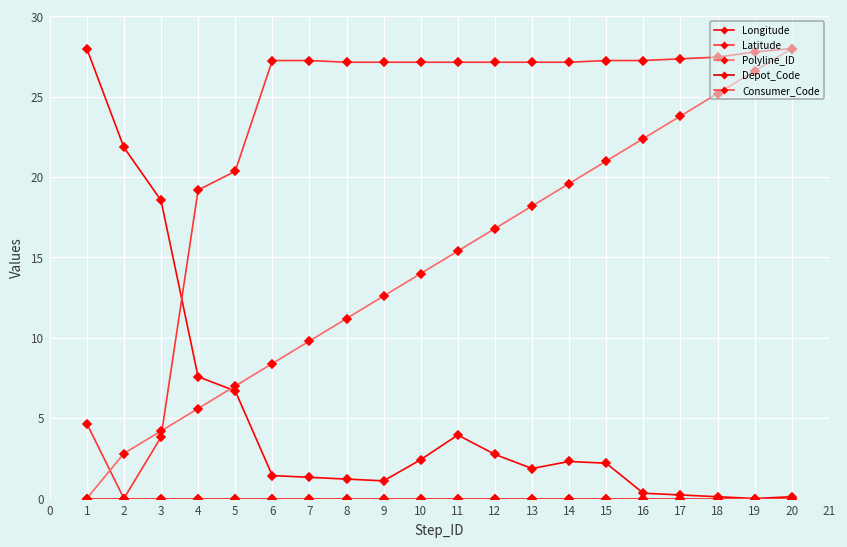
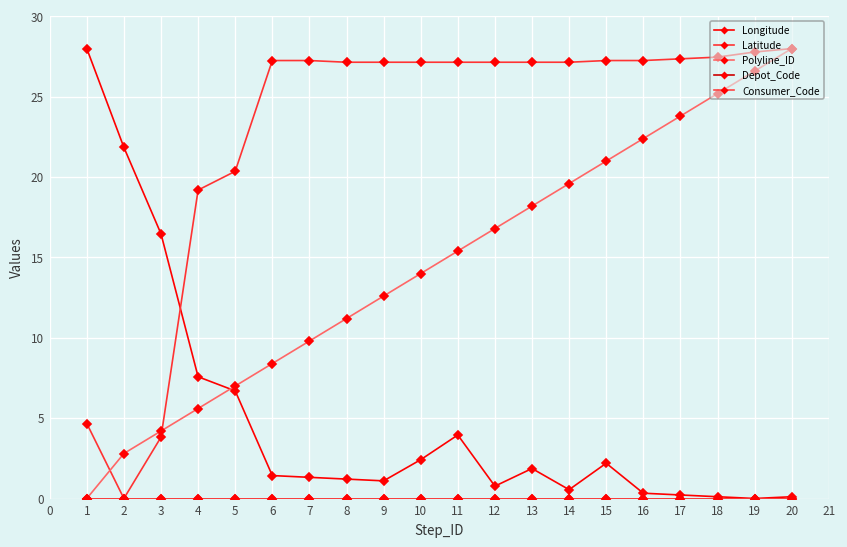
Longitude, 3: 18.6 -> 16.5
Longitude, 12: 2.7 -> 0.8
Longitude, 14: 2.3 -> 0.5
